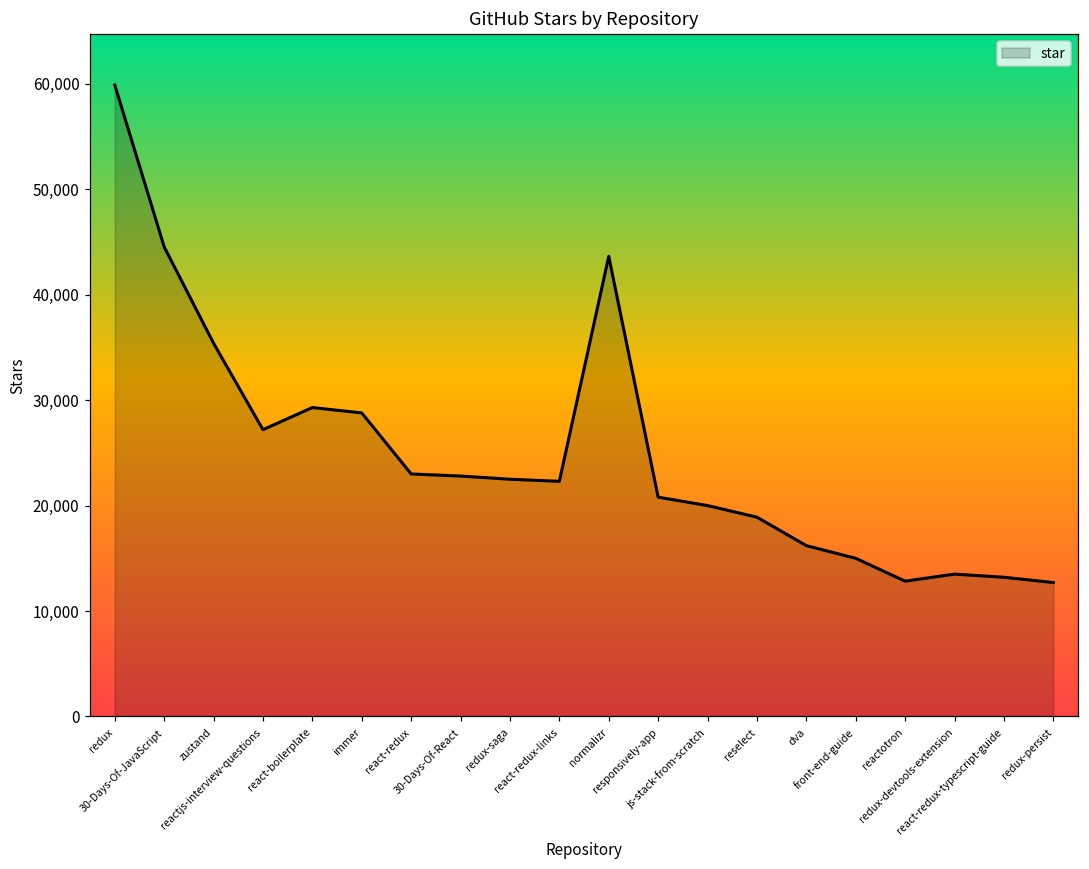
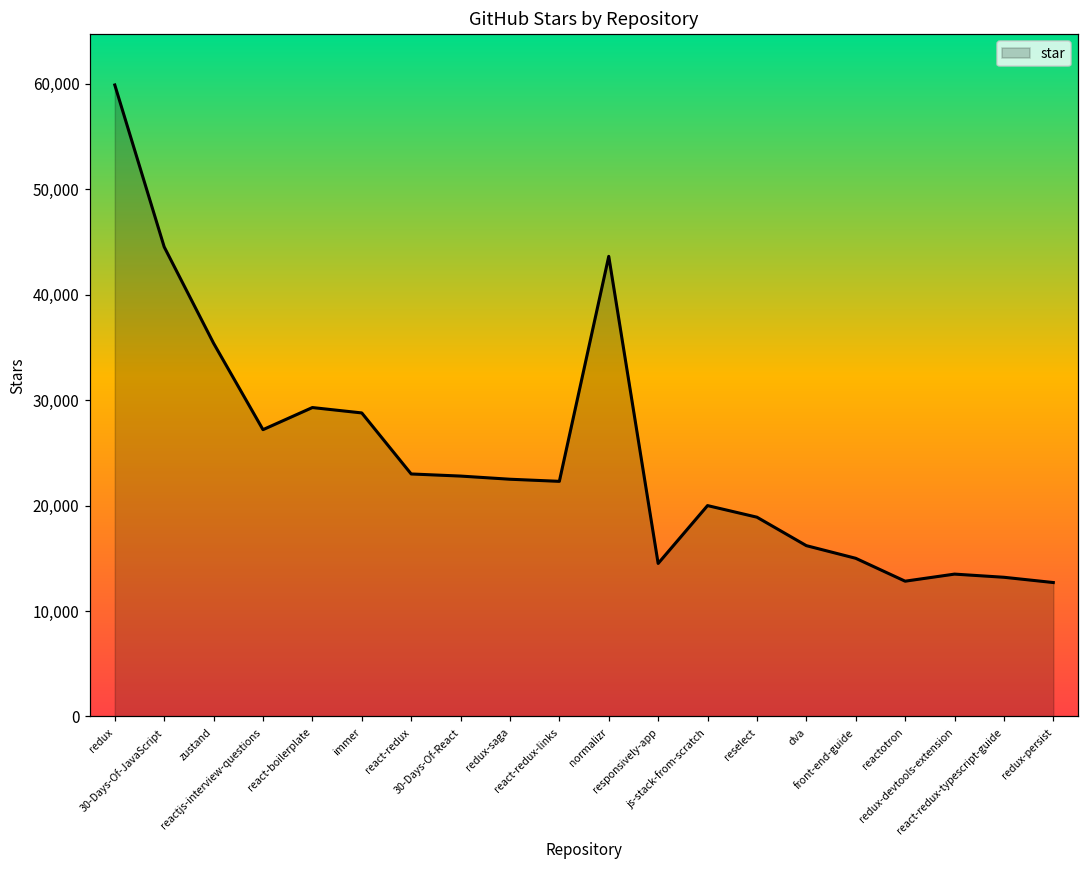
responsively-app: 21,000 -> 15,000
